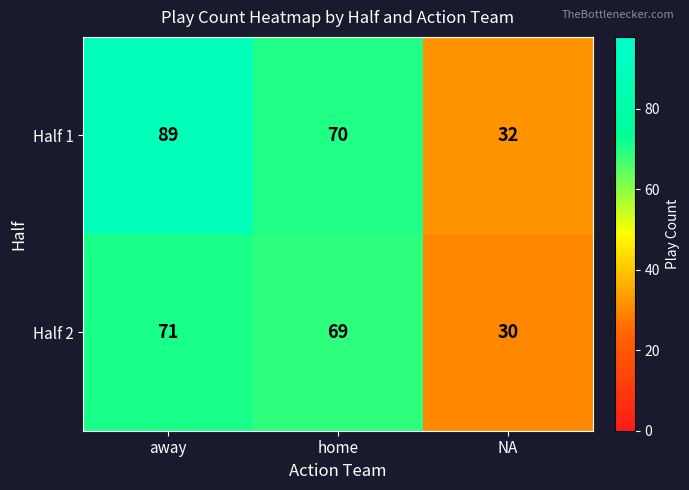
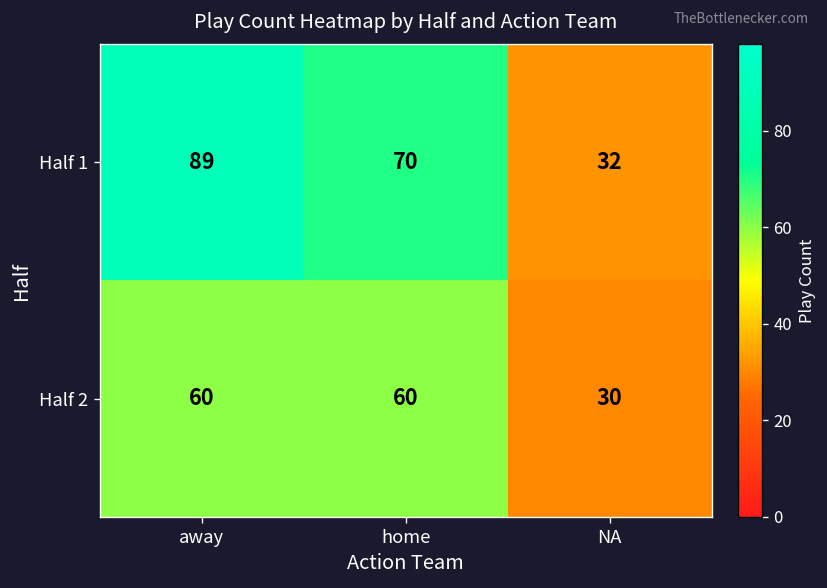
Half 2, away: 71 -> 60
Half 2, home: 69 -> 60
